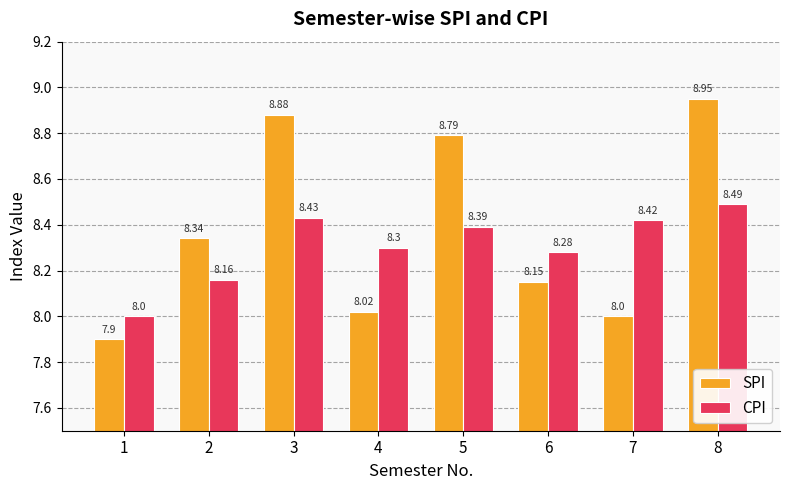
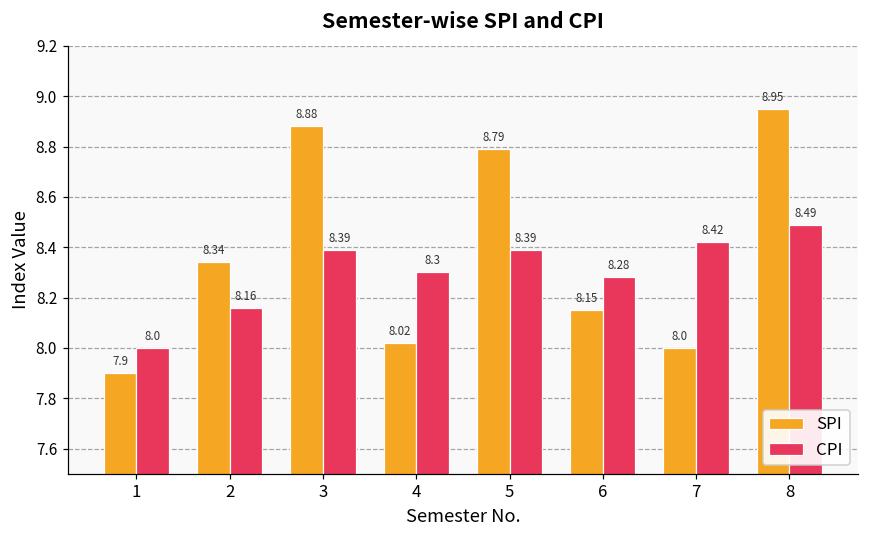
CPI, 3: 8.43 -> 8.39
